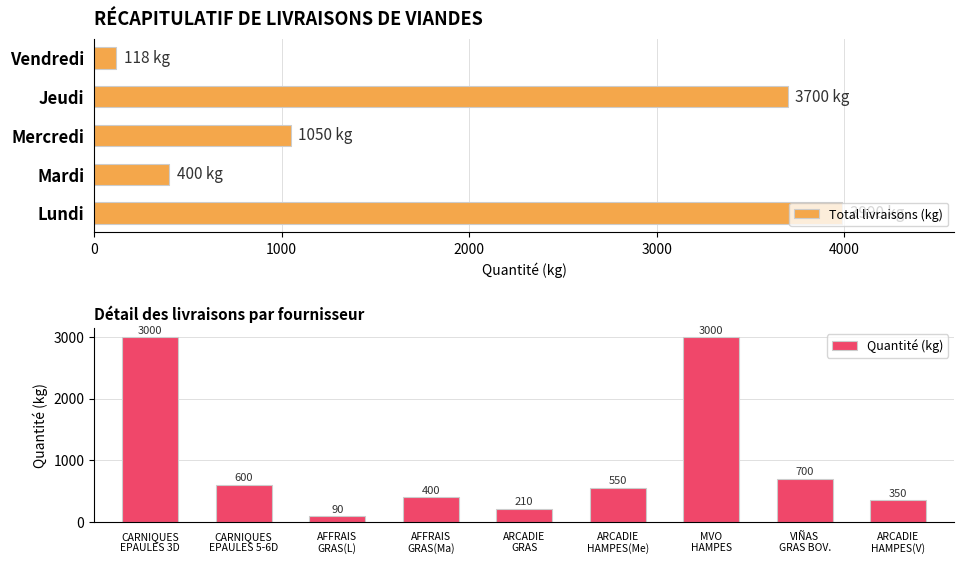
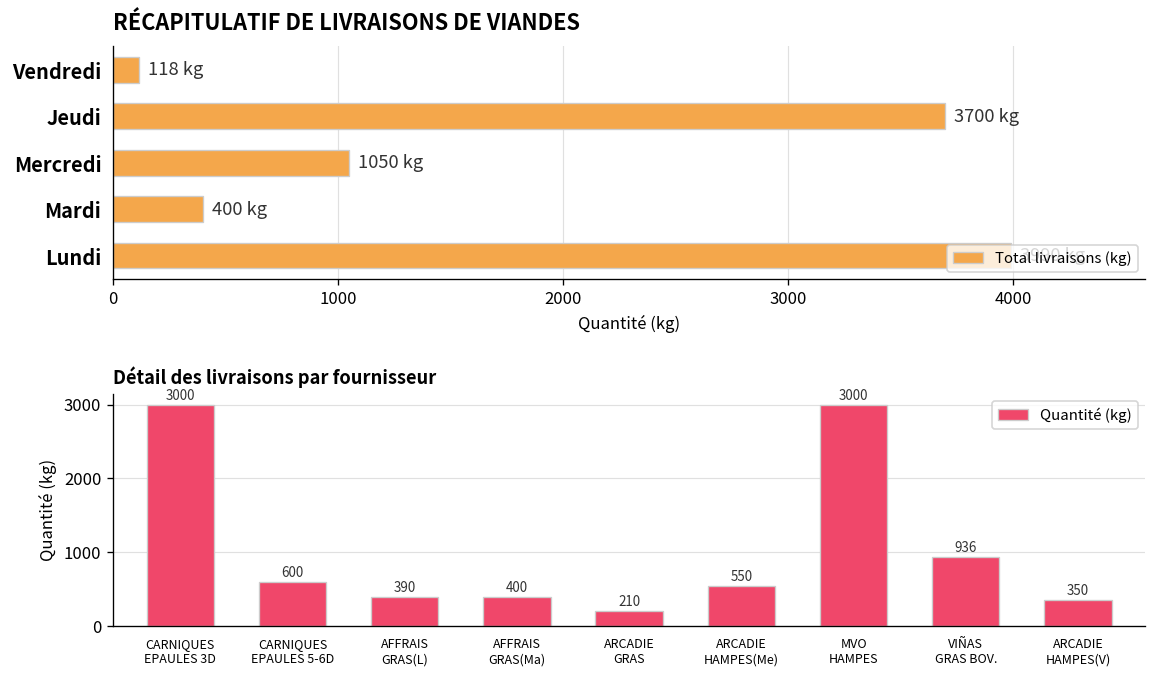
Détail des livraisons par fournisseur, AFFRAIS GRAS(L): 90 -> 390
Détail des livraisons par fournisseur, VIÑAS GRAS BOV.: 700 -> 936
